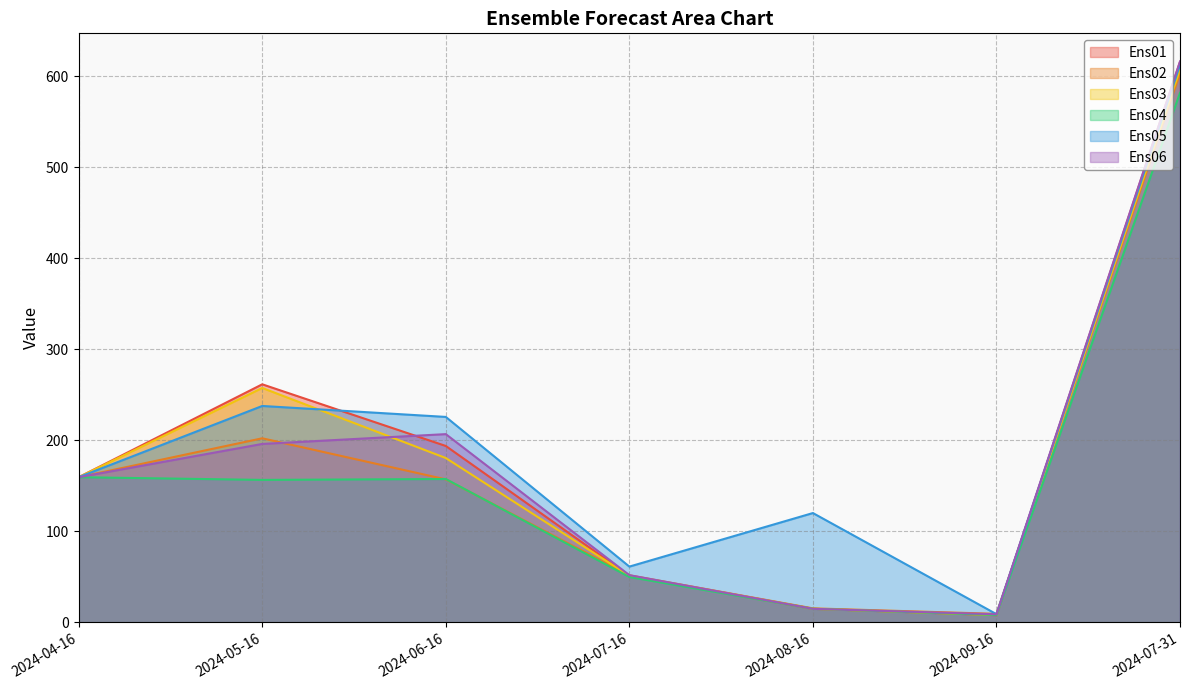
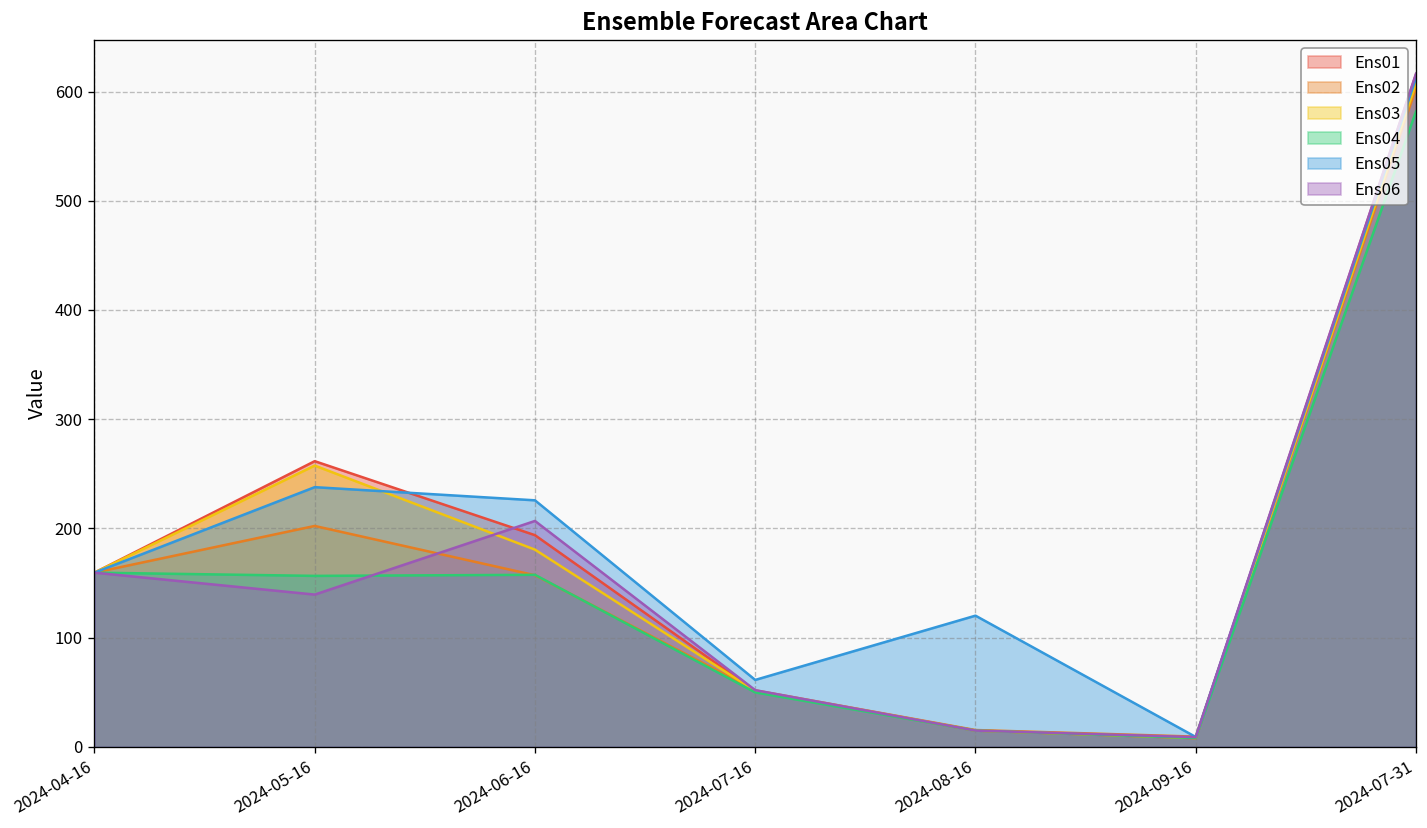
Ens06, 2024-05-16: 200 -> 140
